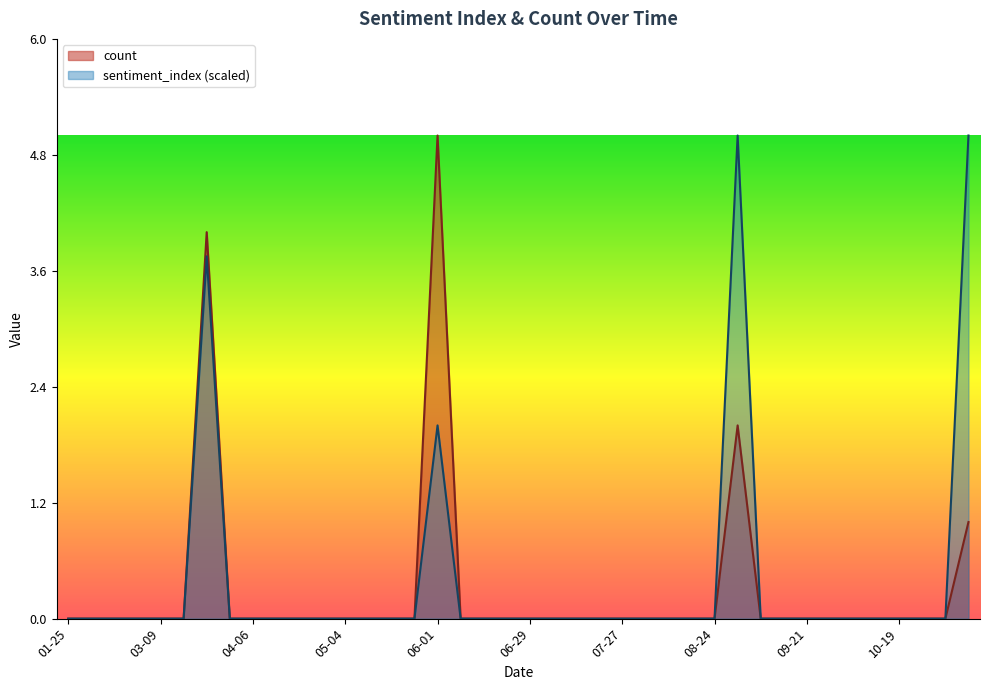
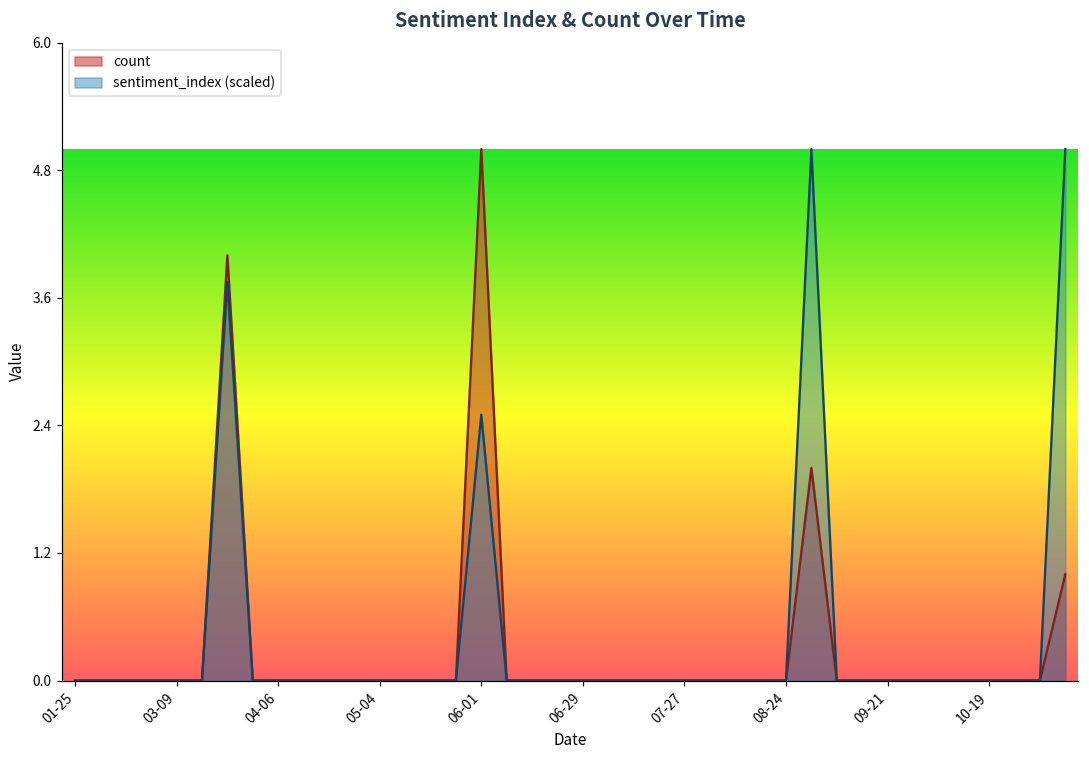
sentiment_index (scaled), 06-01: 2.0 -> 2.5
